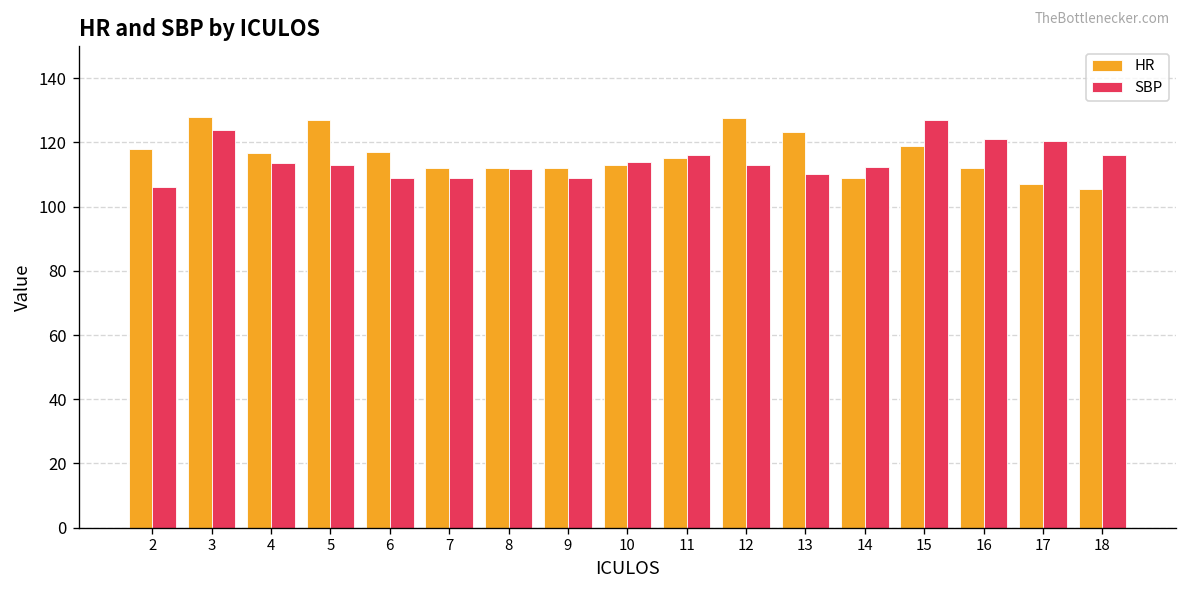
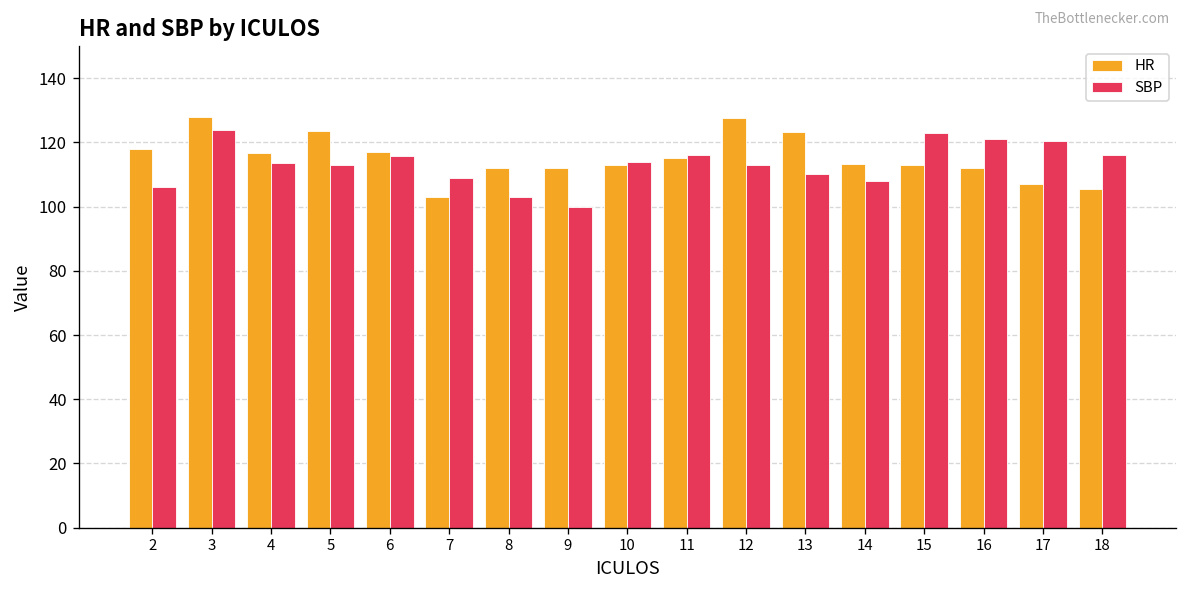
HR, 5: 127 -> 124
SBP, 6: 109 -> 116
HR, 7: 112 -> 103
SBP, 8: 112 -> 103
SBP, 9: 109 -> 100
HR, 14: 109 -> 113
SBP, 14: 112 -> 108
HR, 15: 119 -> 113
SBP, 15: 127 -> 123
